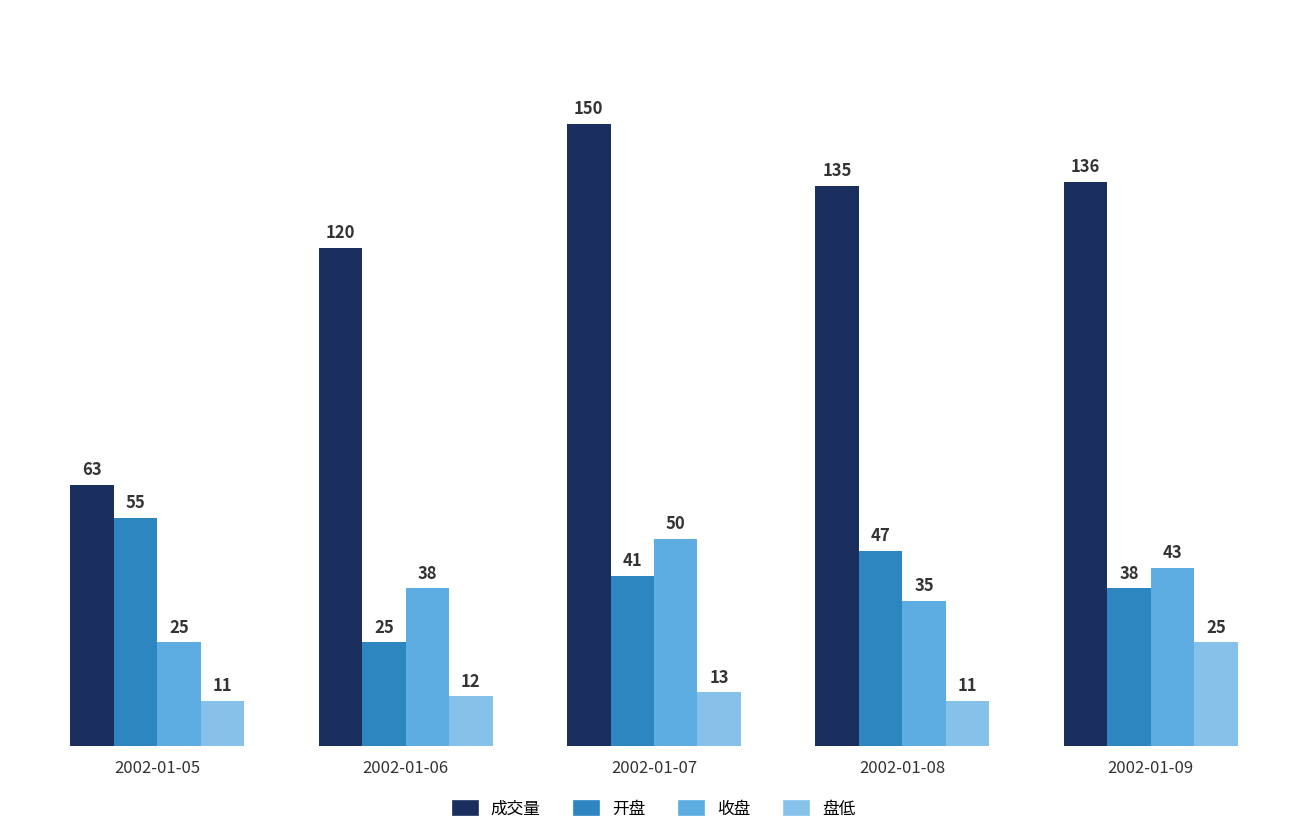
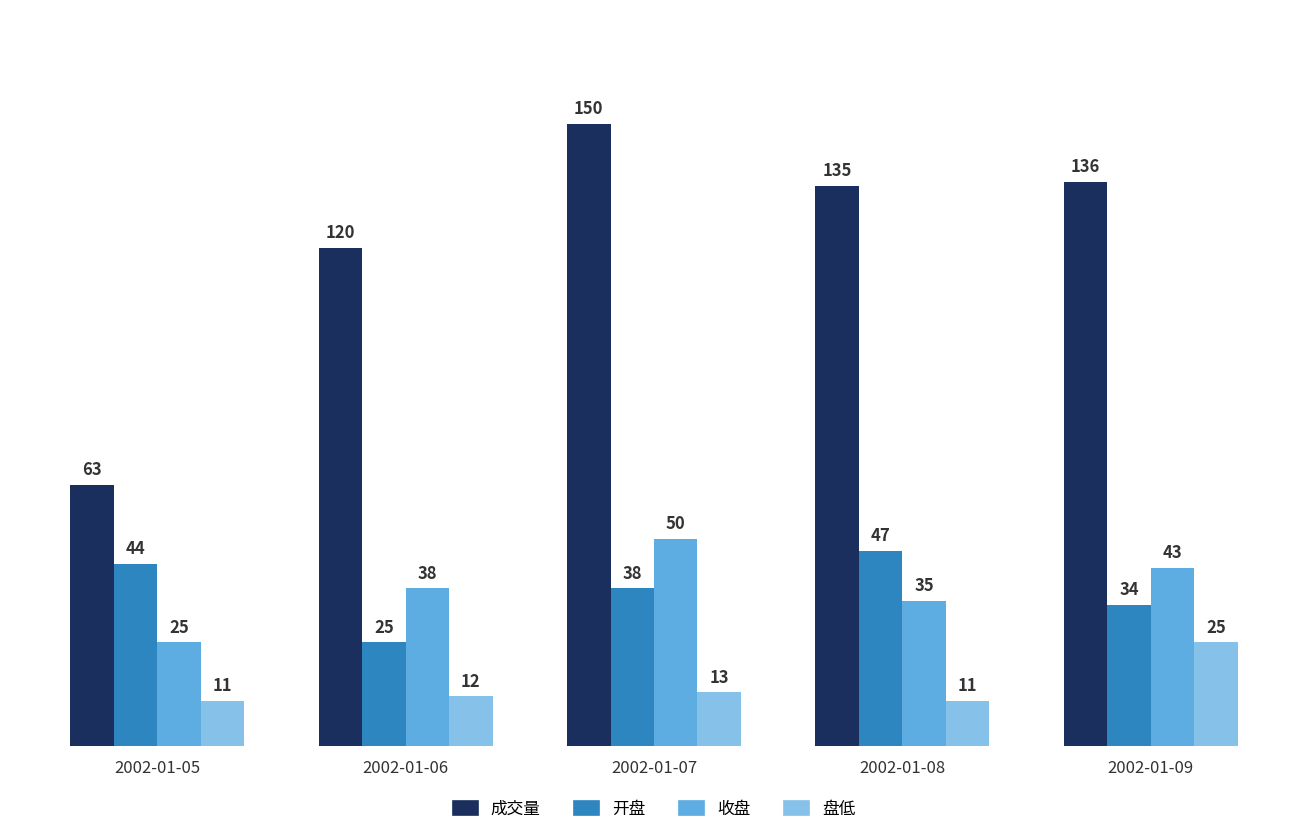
开盘, 2002-01-05: 55 -> 44
开盘, 2002-01-07: 41 -> 38
开盘, 2002-01-09: 38 -> 34
